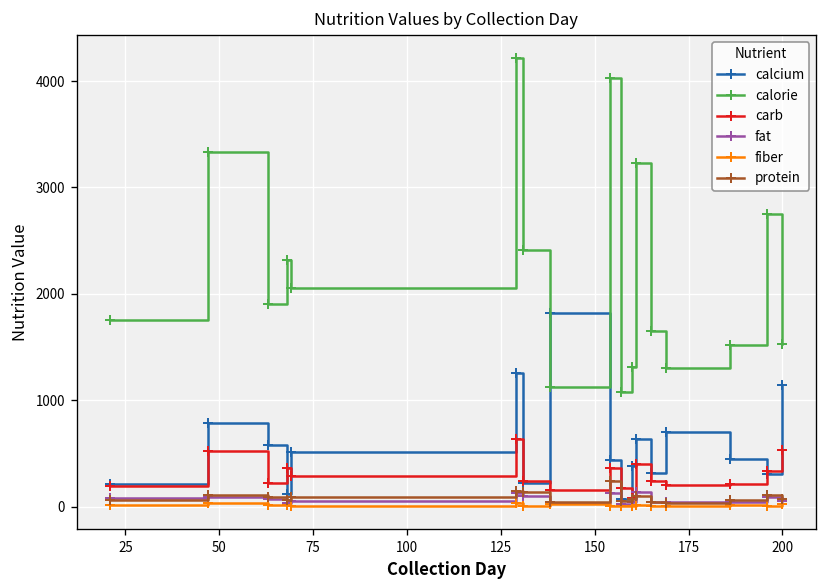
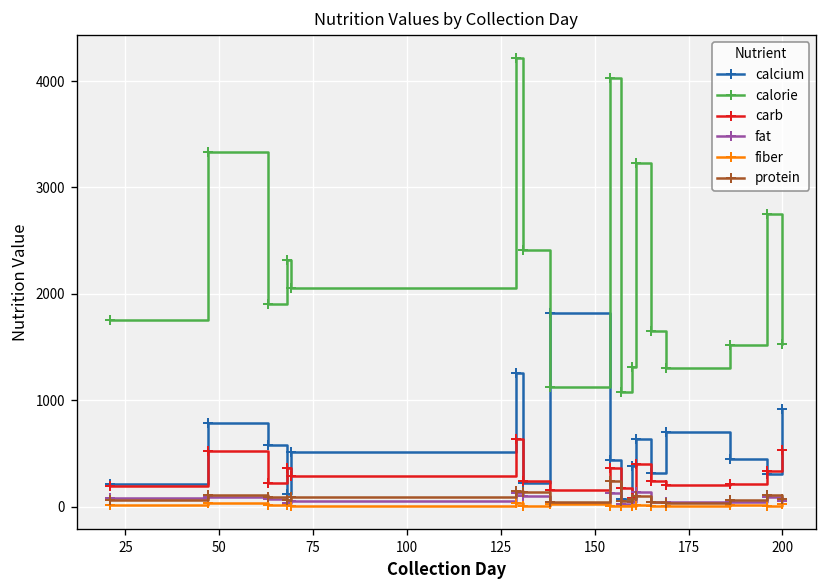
calcium, 200: 1100 -> 900
